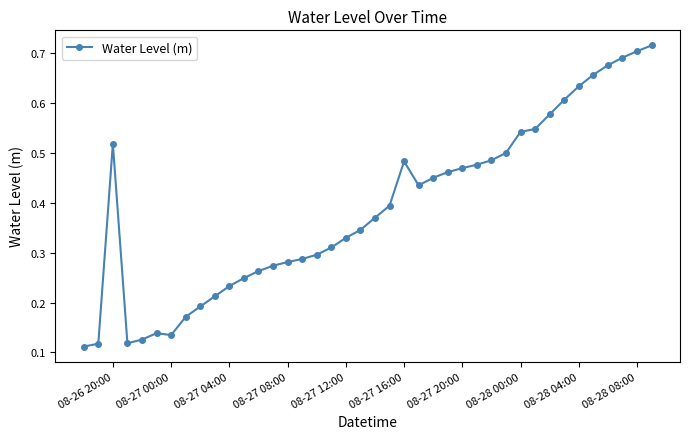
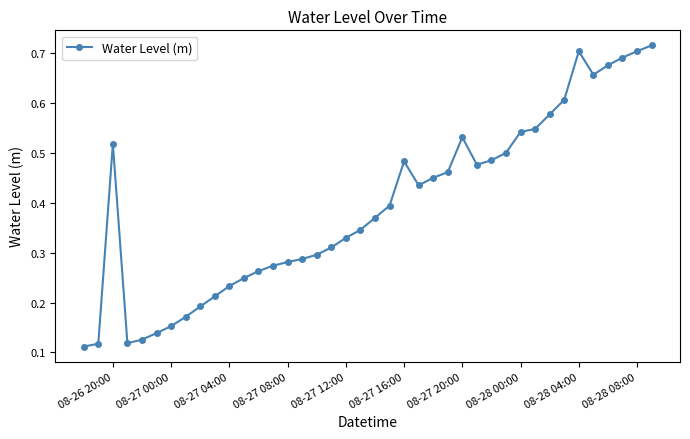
08-27 00:00: 0.13 -> 0.15
08-27 20:00: 0.47 -> 0.53
08-28 04:00: 0.63 -> 0.70
